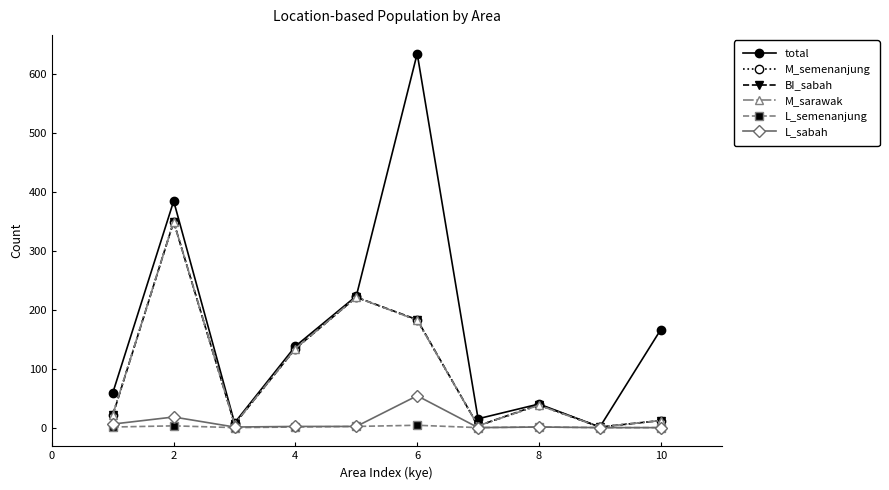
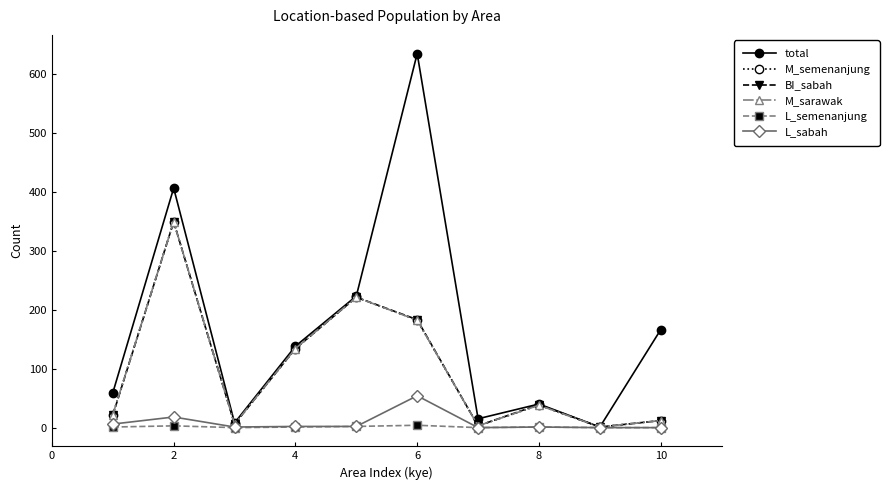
total, 2: 380 -> 410
